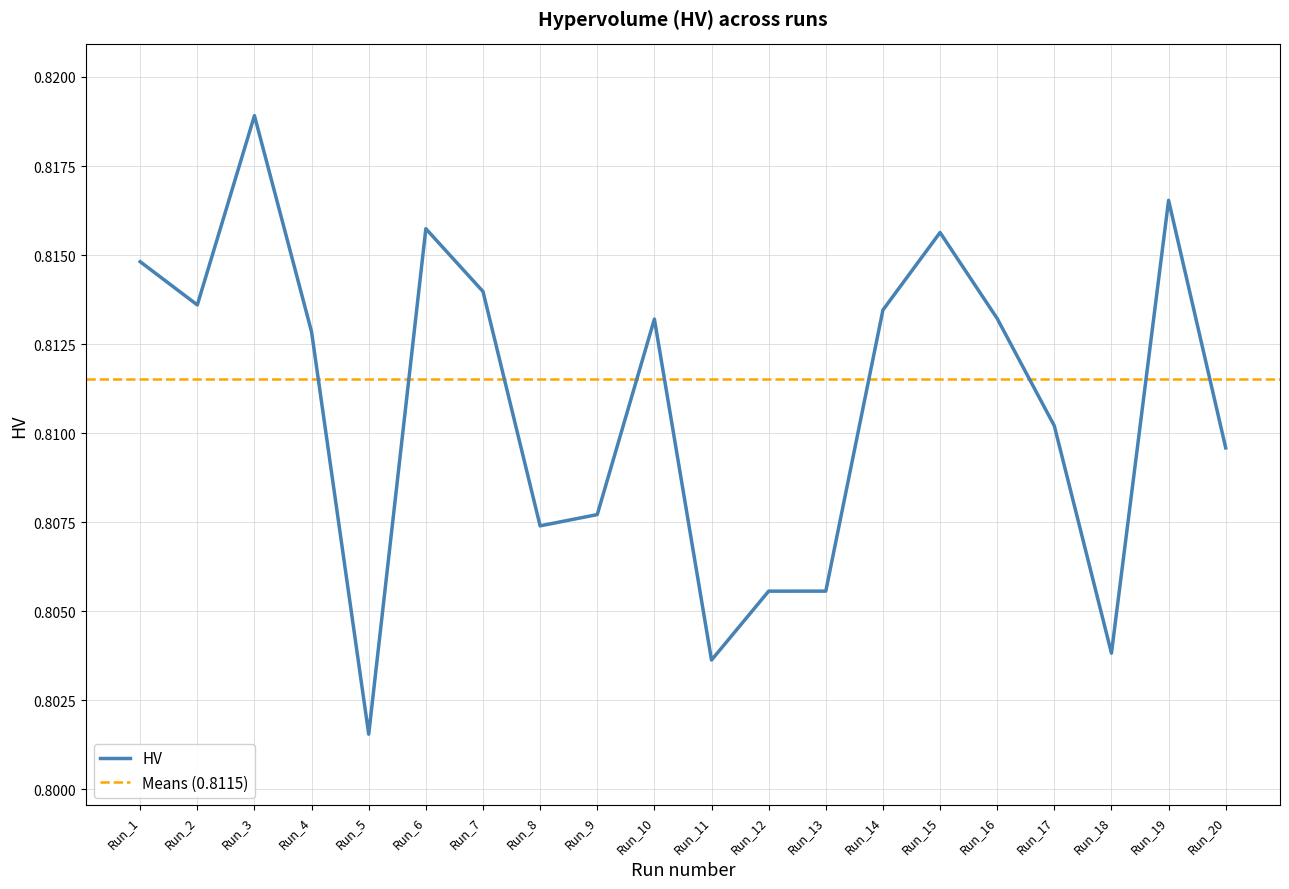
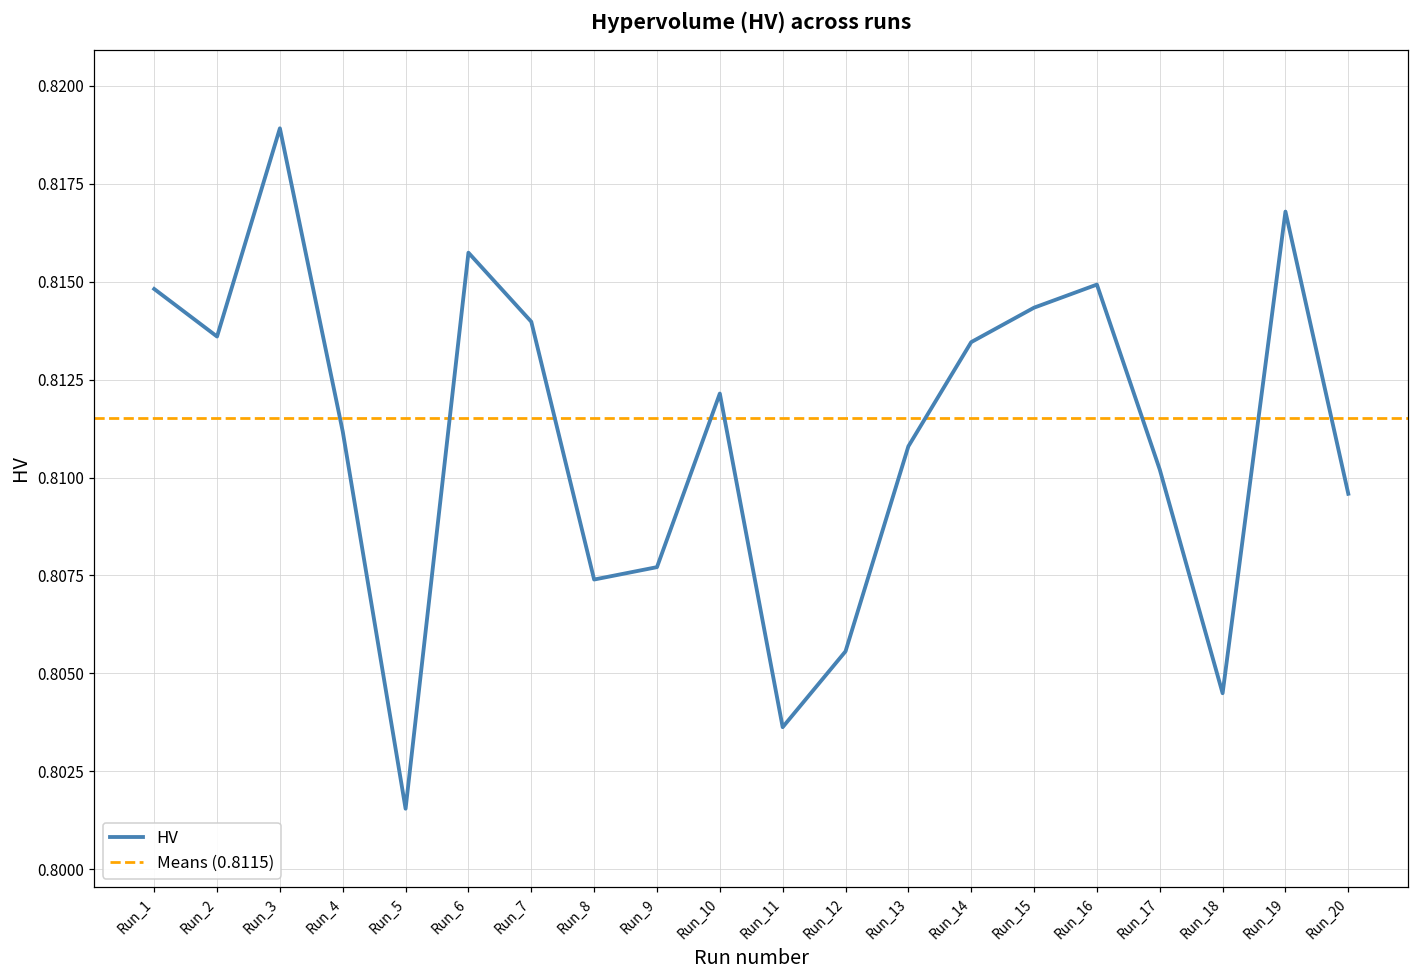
Run_4: 0.8128 -> 0.8112
Run_10: 0.8132 -> 0.8121
Run_13: 0.8056 -> 0.8108
Run_15: 0.8156 -> 0.8143
Run_16: 0.8132 -> 0.8149
Run_18: 0.8038 -> 0.8045
Run_19: 0.8165 -> 0.8168
